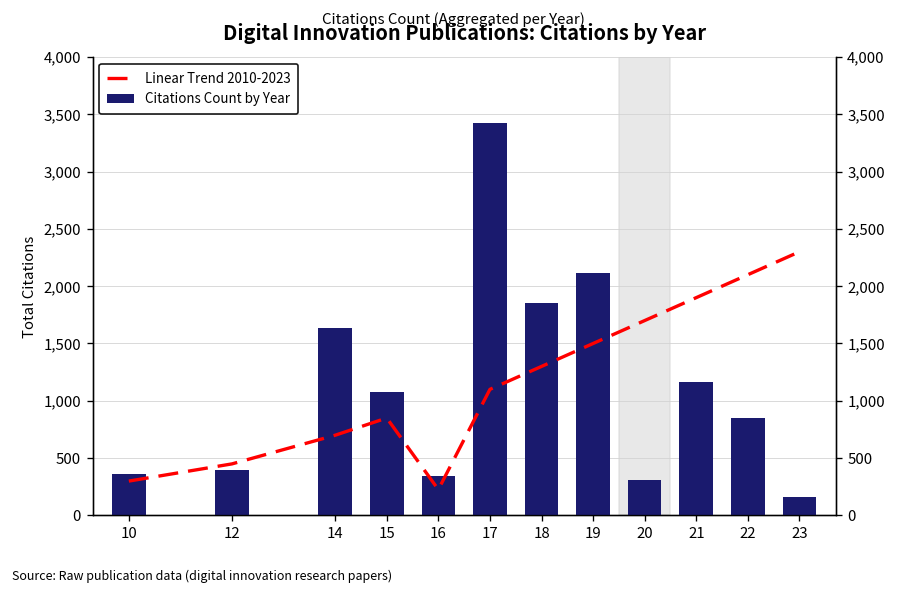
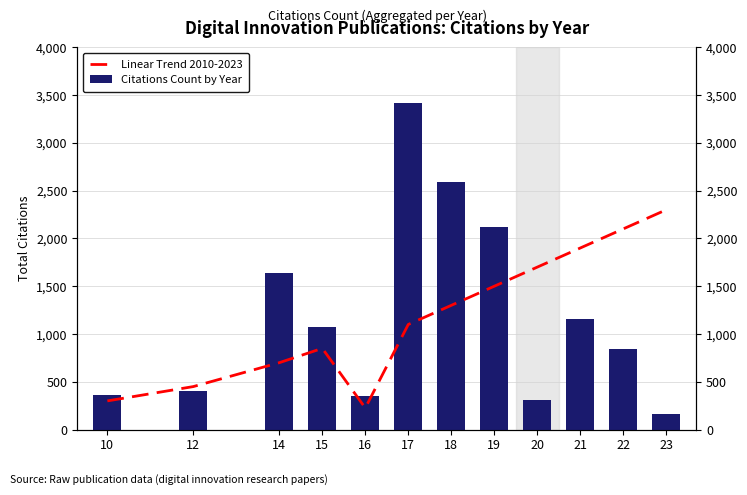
Citations Count by Year, 18: 1,900 -> 2,600
